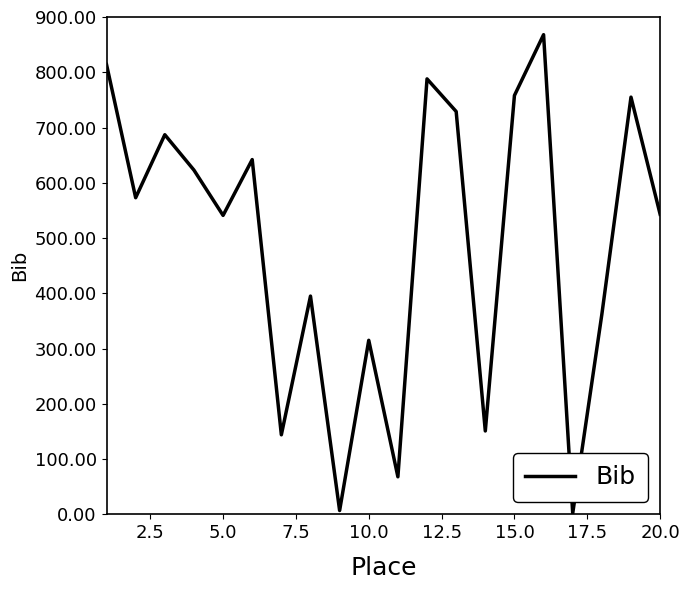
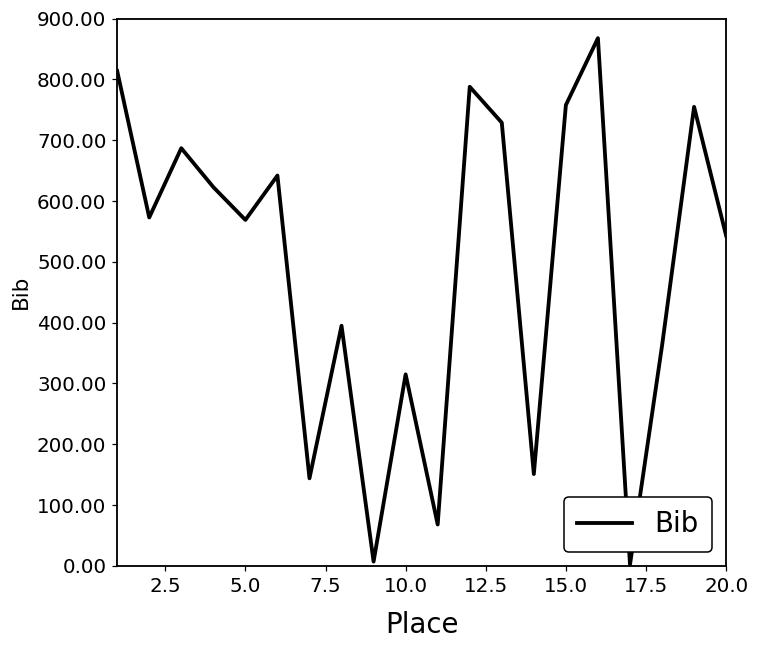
5.0: 540 -> 570
